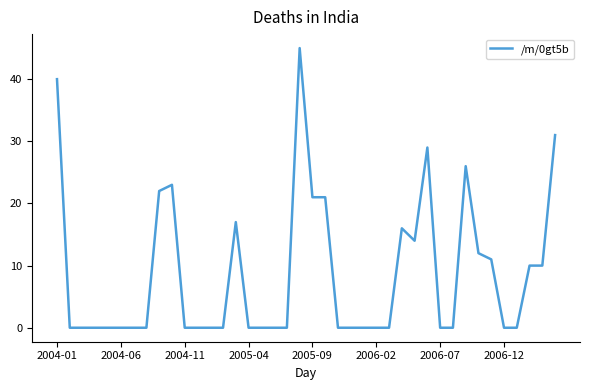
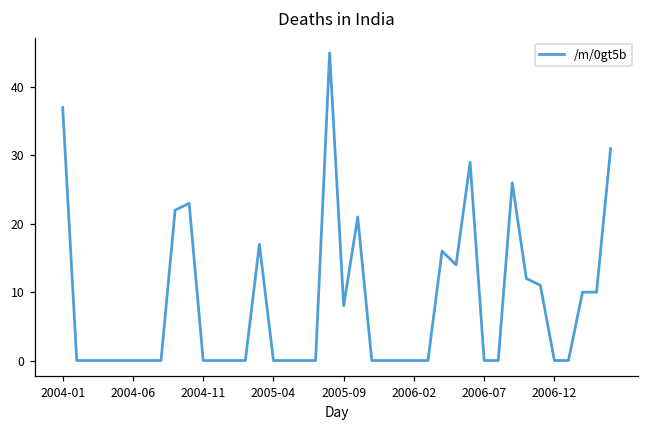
2004-01: 40 -> 37
2005-09: 21 -> 8
